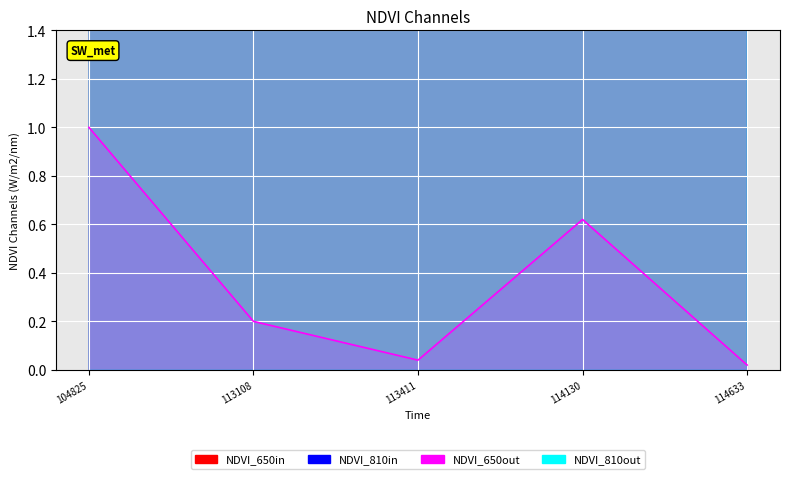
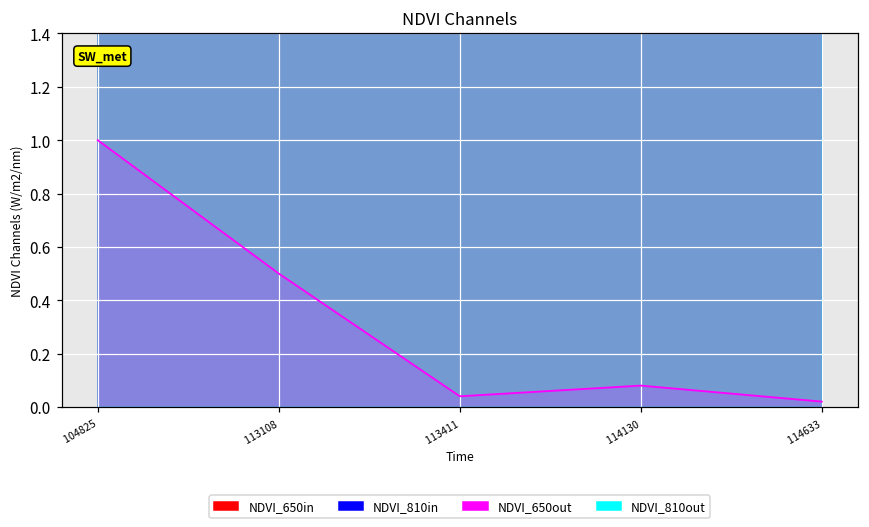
NDVI_650out, 113108: 0.20 -> 0.50
NDVI_650out, 114130: 0.62 -> 0.08
